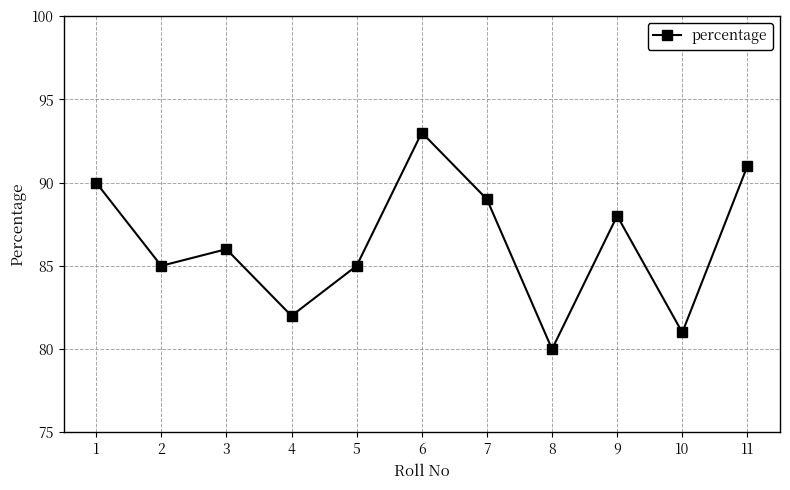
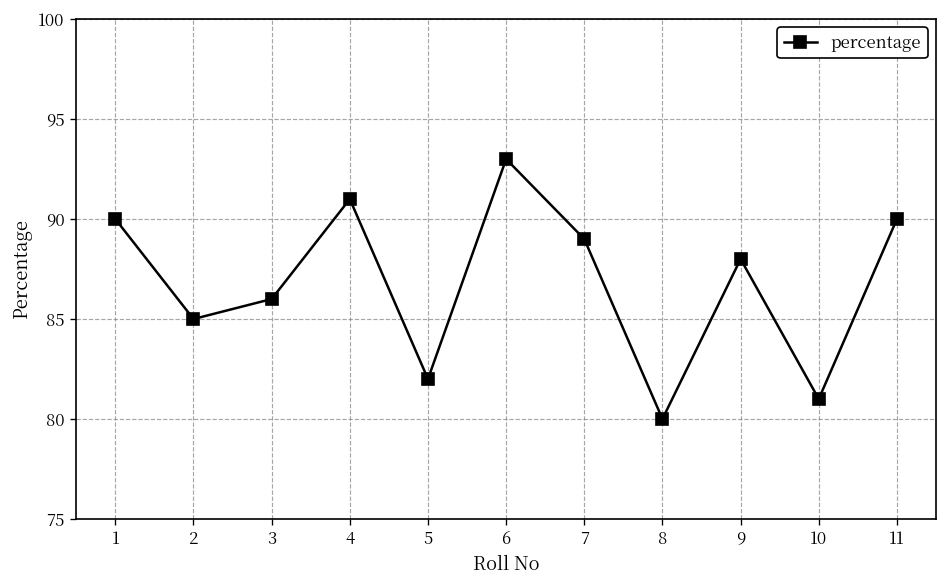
4: 82 -> 91
5: 85 -> 82
11: 91 -> 90
